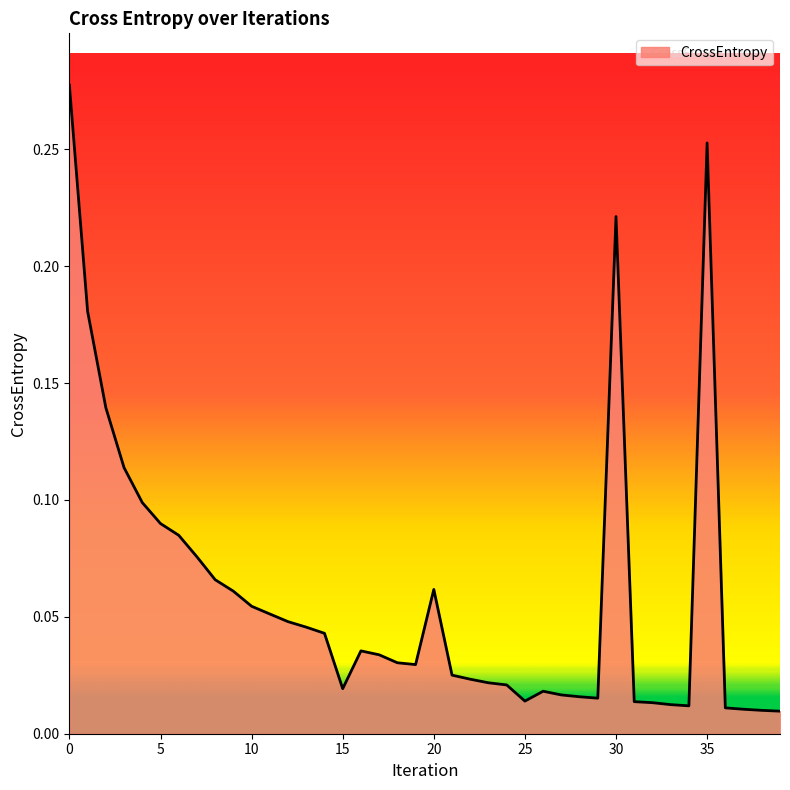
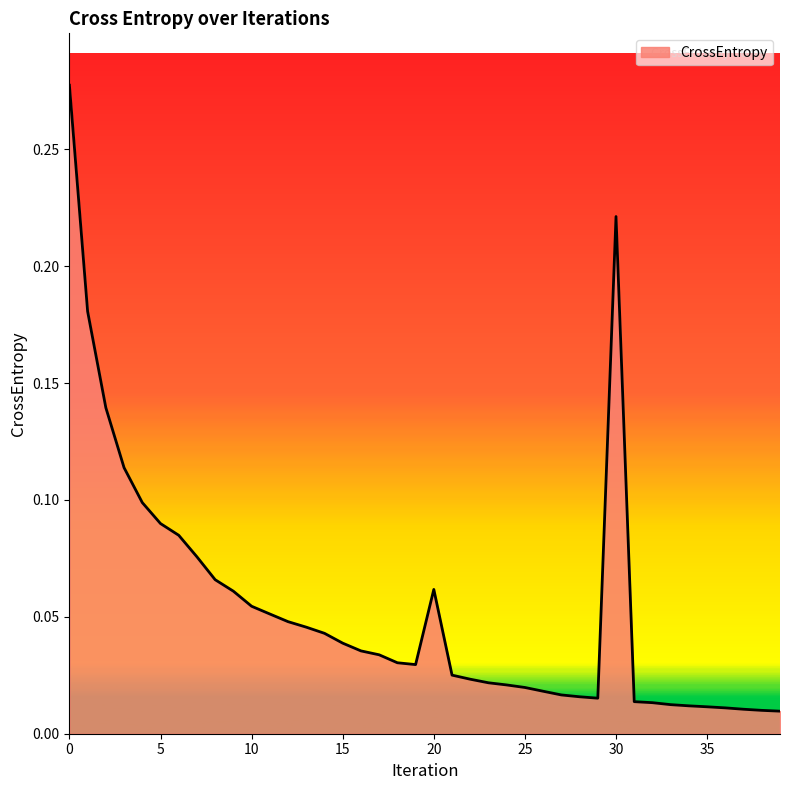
15: 0.019 -> 0.039
25: 0.014 -> 0.020
35: 0.253 -> 0.012
